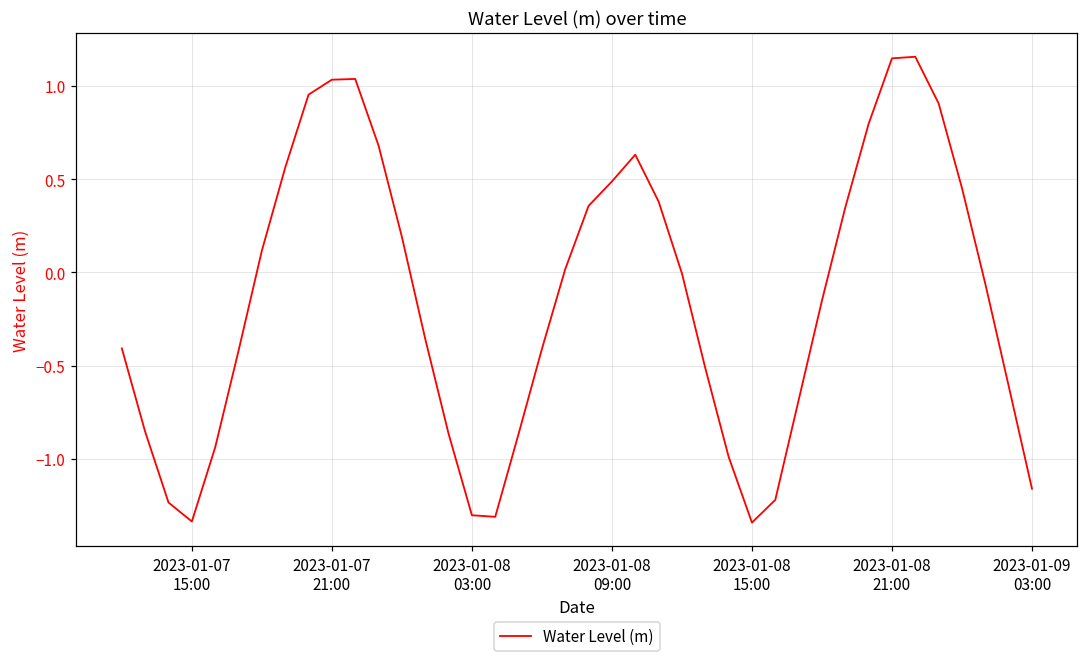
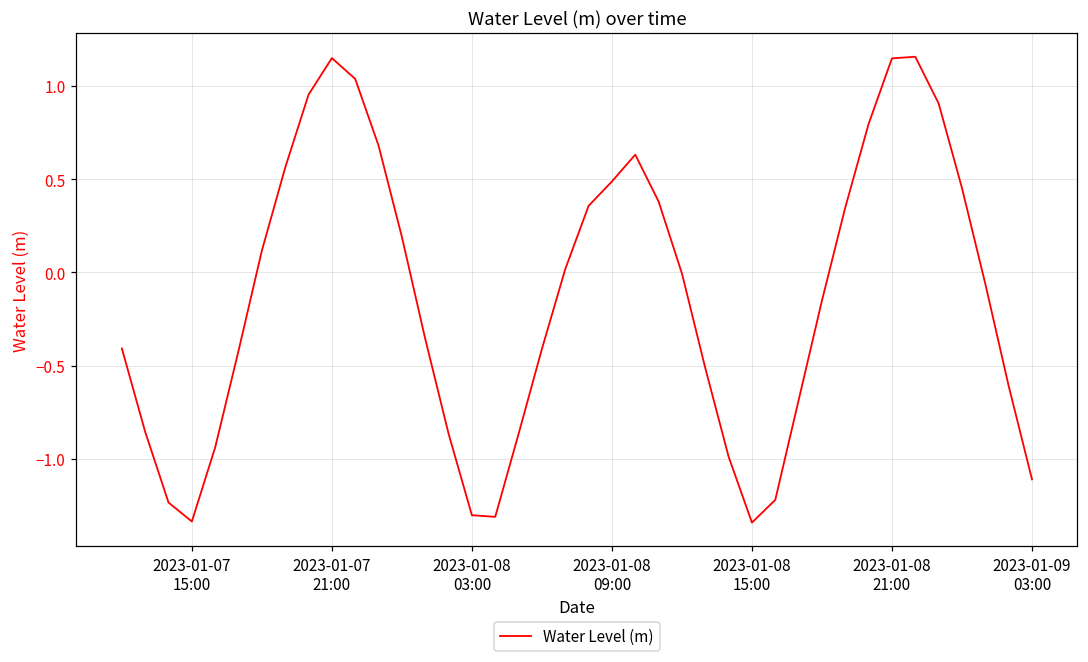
2023-01-07 21:00: 1.03 -> 1.15
2023-01-09 03:00: -1.16 -> -1.11
